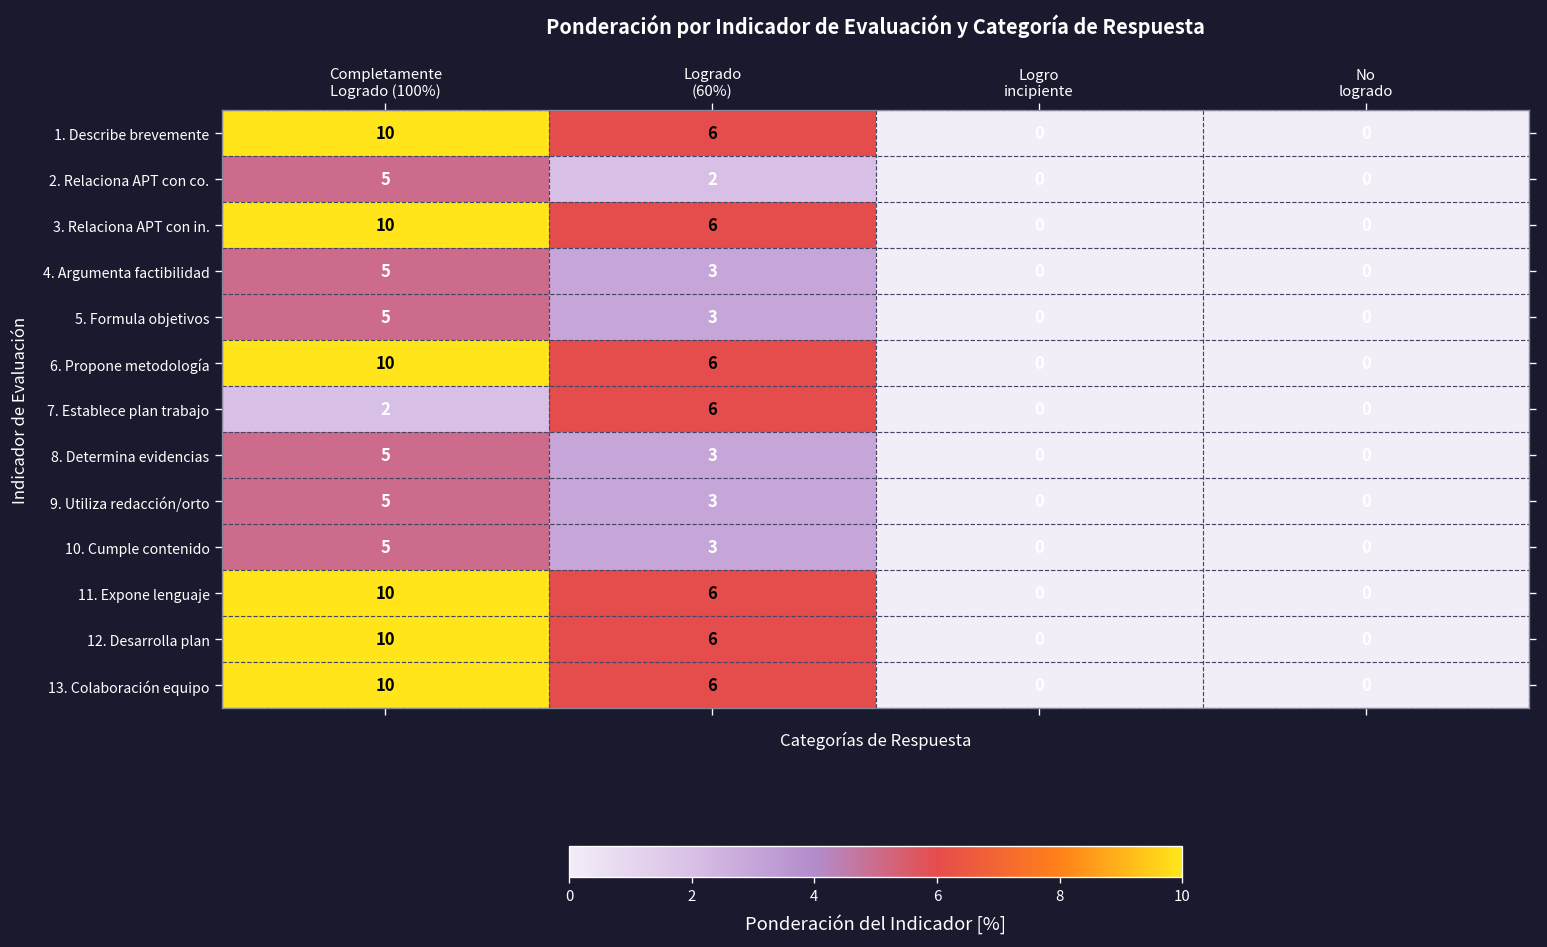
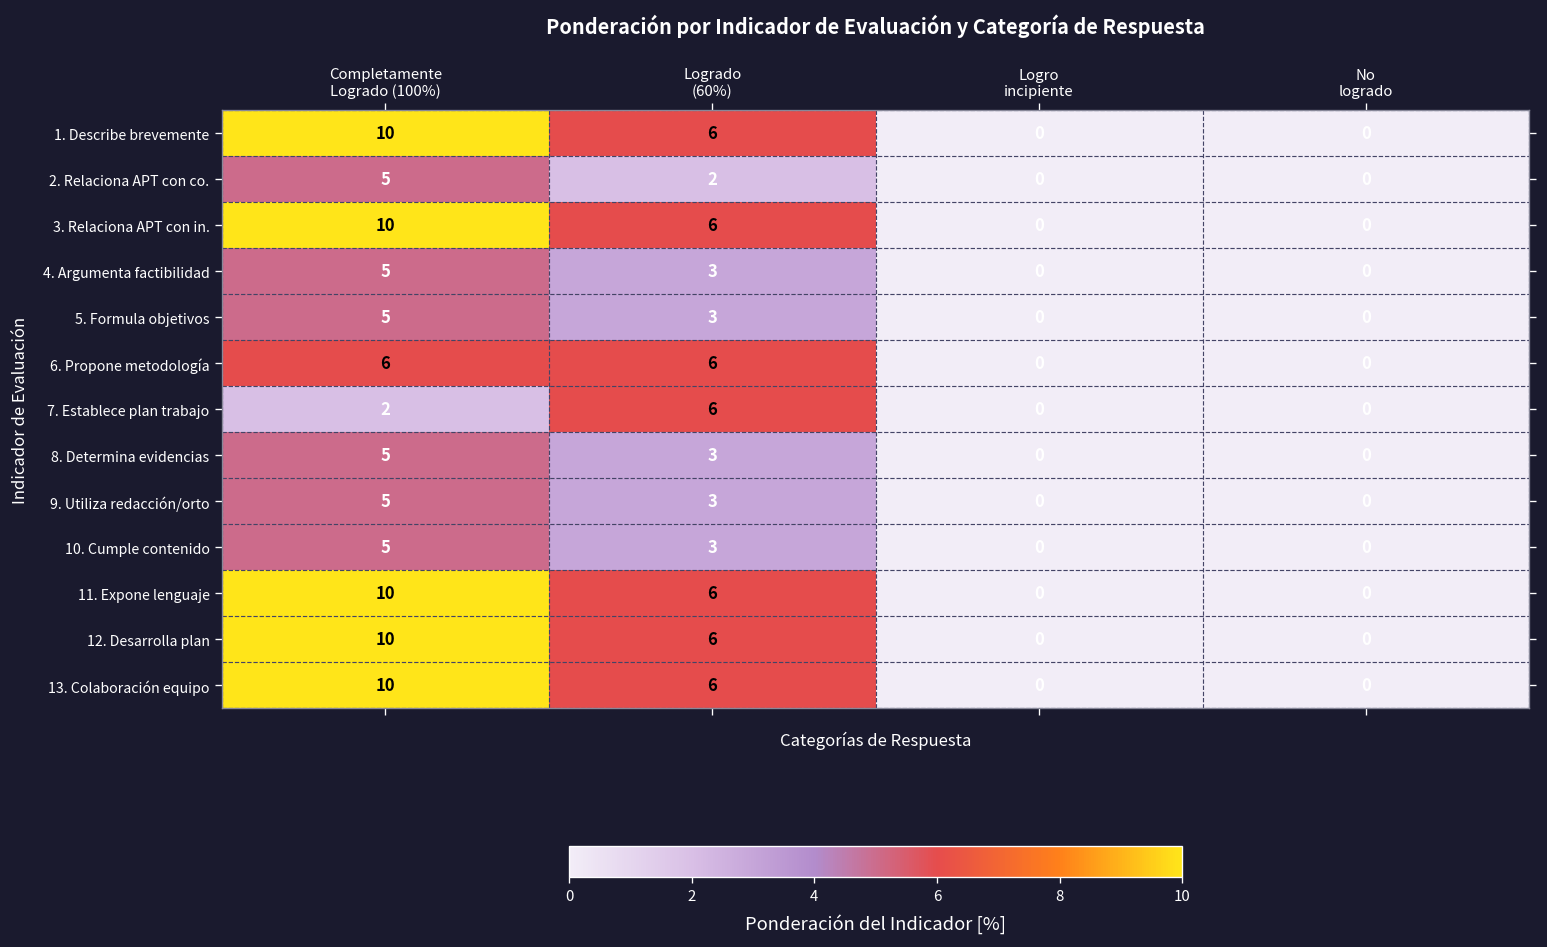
6. Propone metodología, Completamente Logrado (100%): 10 -> 6
